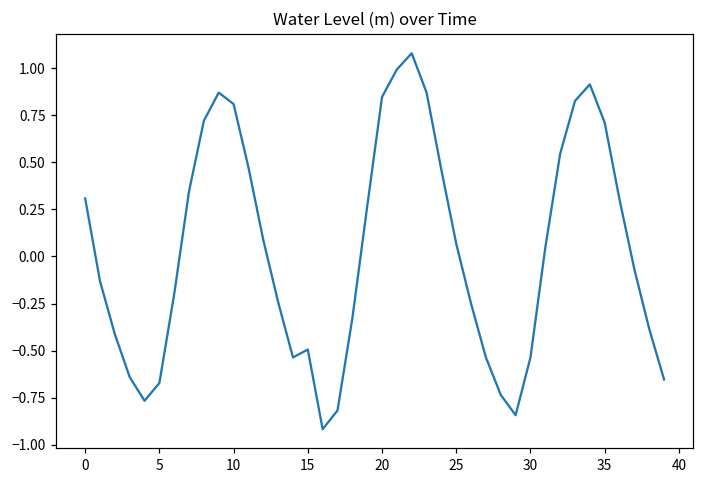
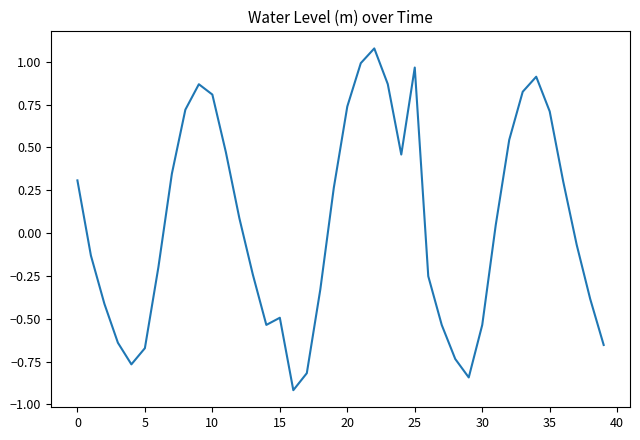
20: 0.85 -> 0.74
25: 0.07 -> 0.97
